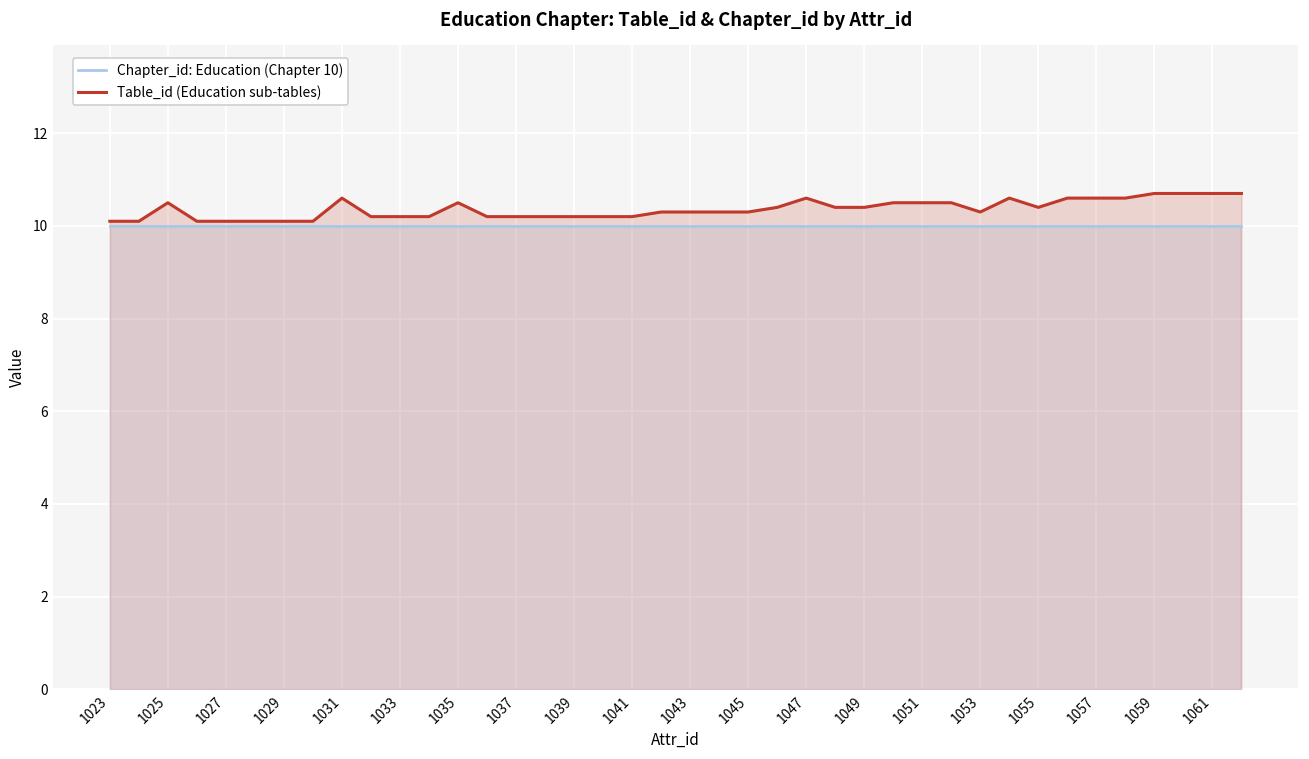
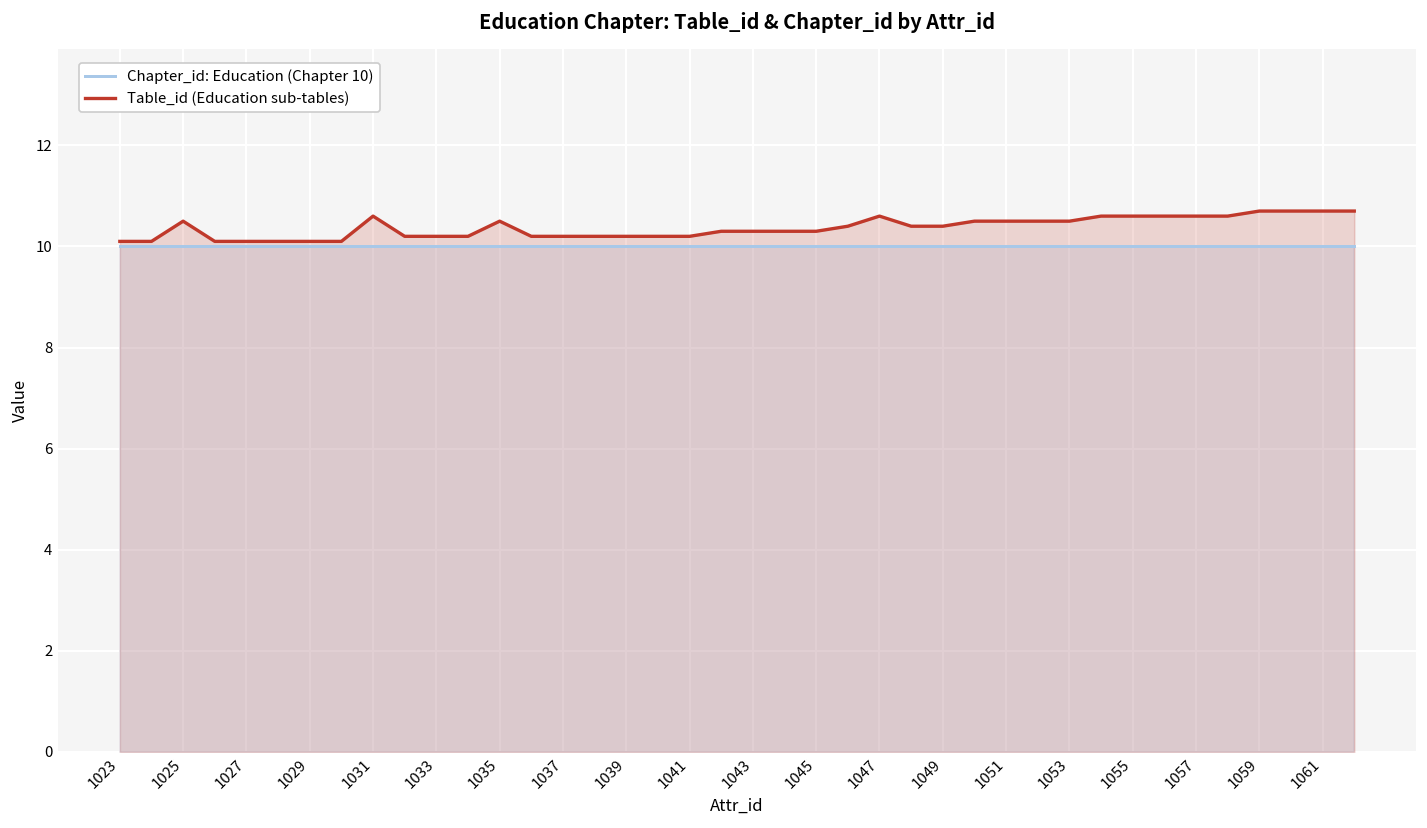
Table_id (Education sub-tables), 1053: 10.3 -> 10.5
Table_id (Education sub-tables), 1055: 10.4 -> 10.6
